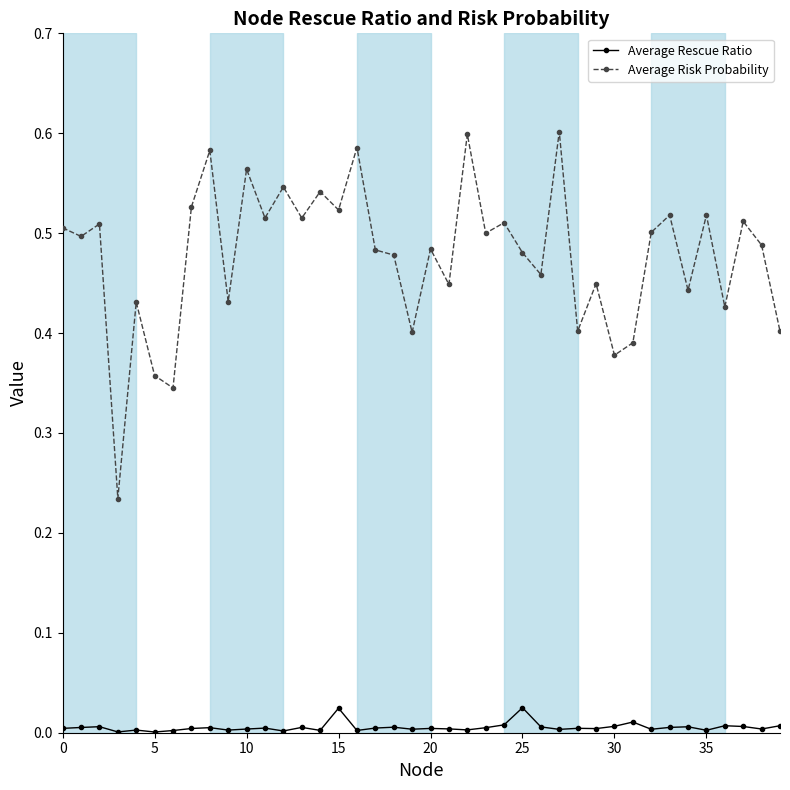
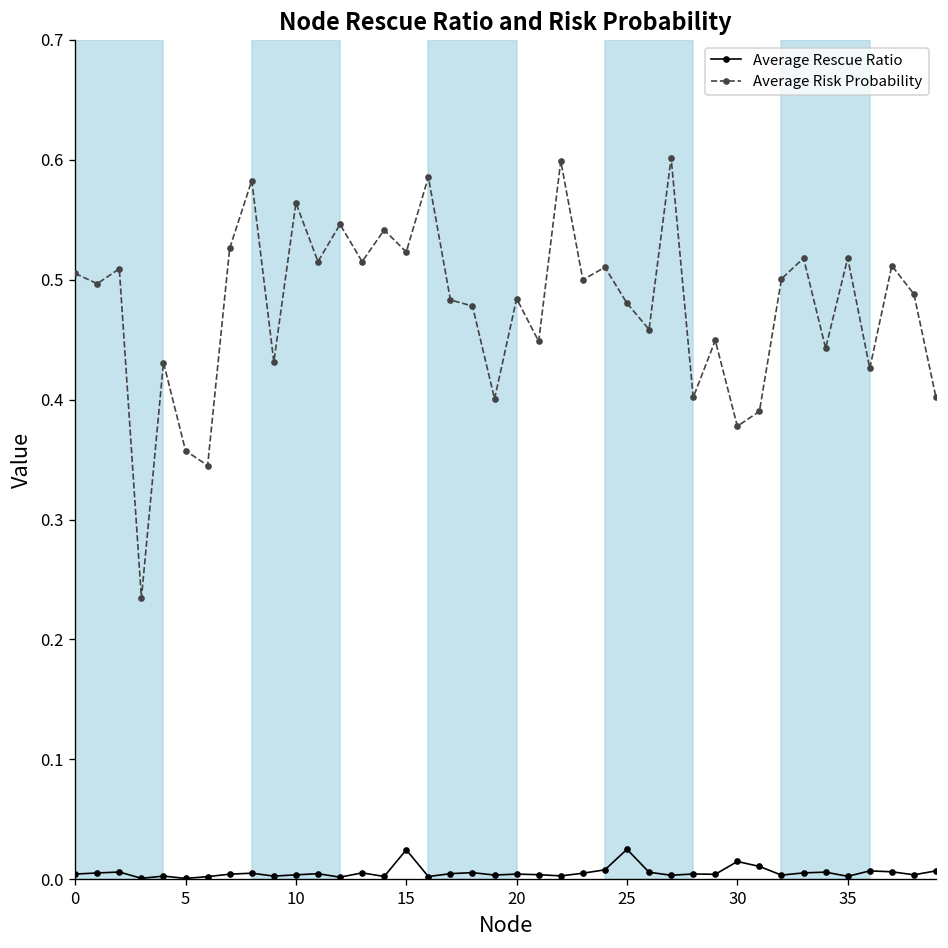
Average Rescue Ratio, 30: 0.006 -> 0.015
